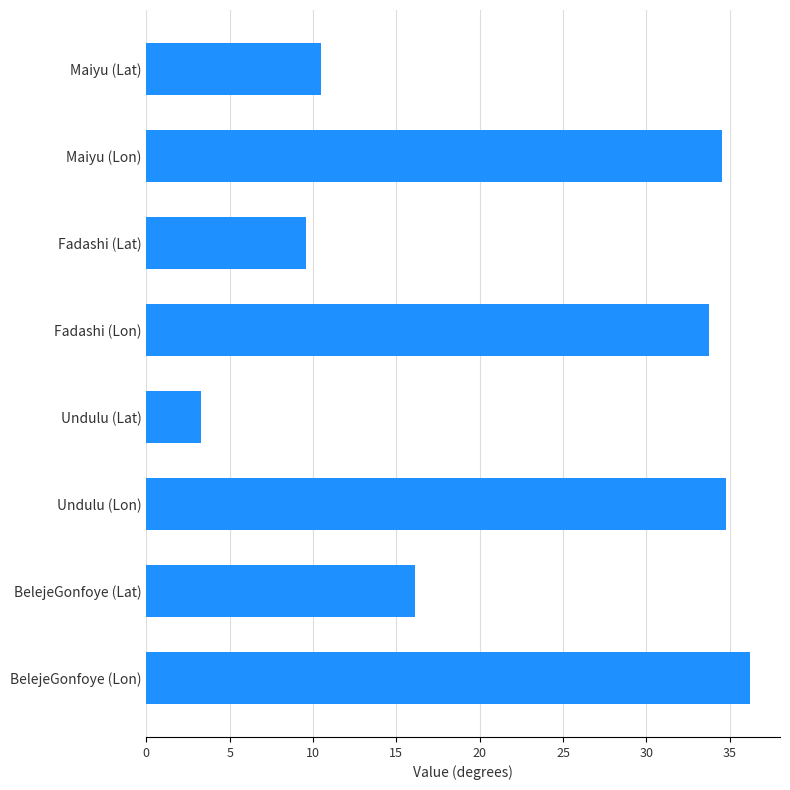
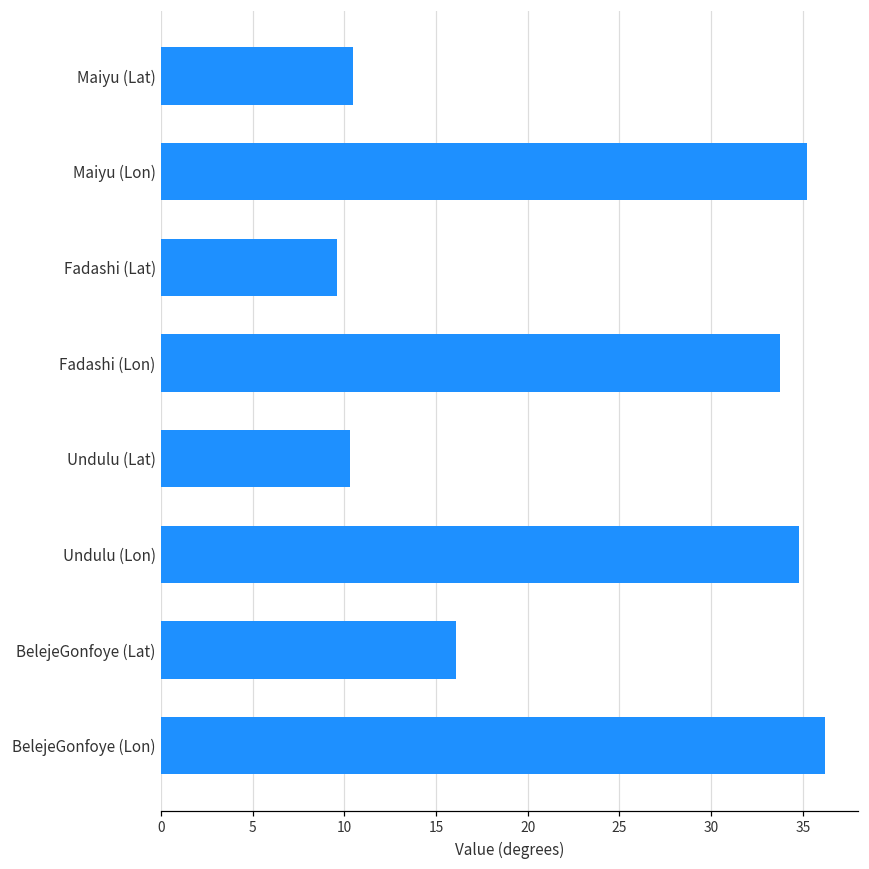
Maiyu (Lon): 34.5 -> 35.2
Undulu (Lat): 3.3 -> 10.3
